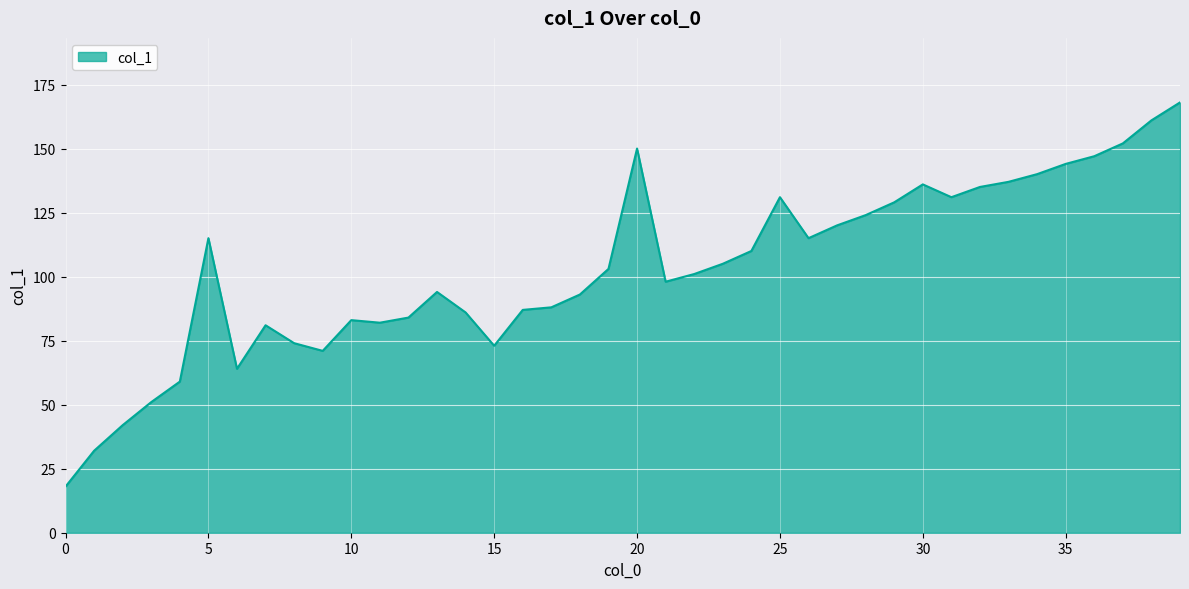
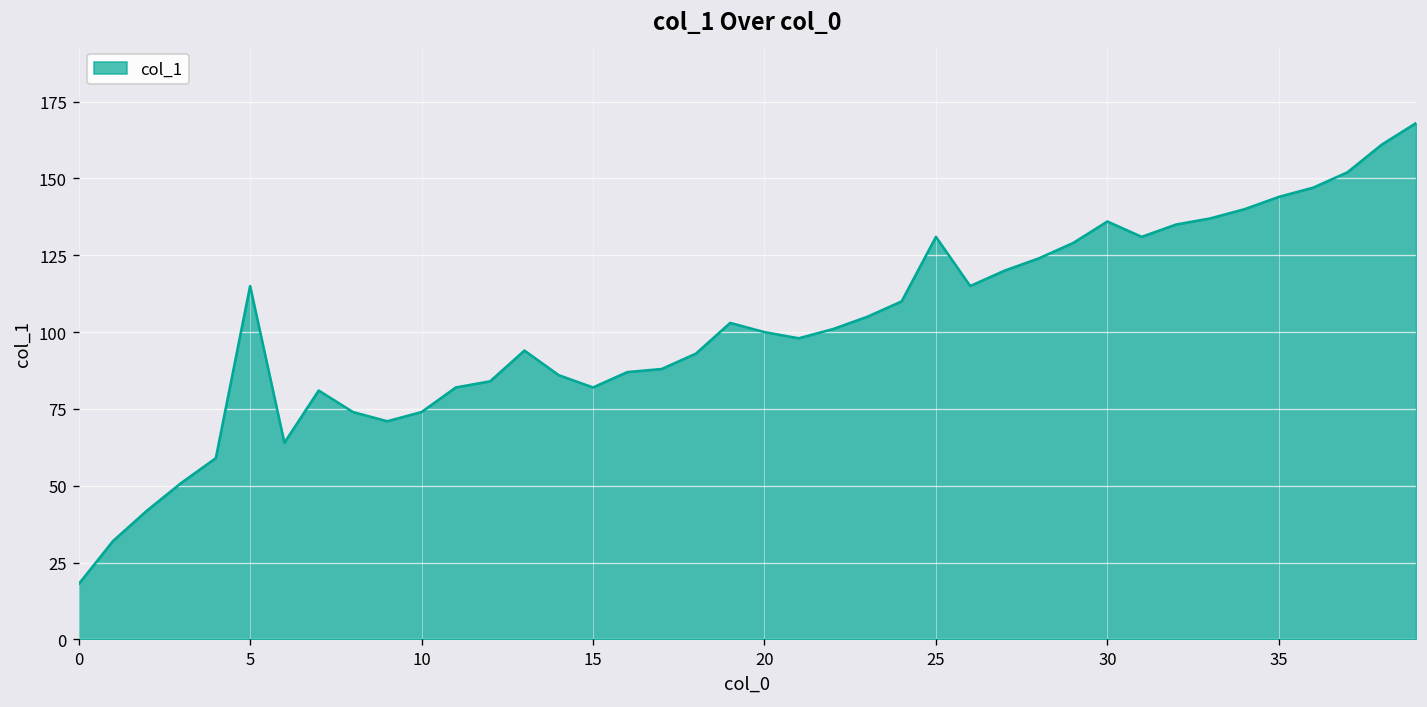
10: 83 -> 74
15: 73 -> 82
20: 150 -> 100
